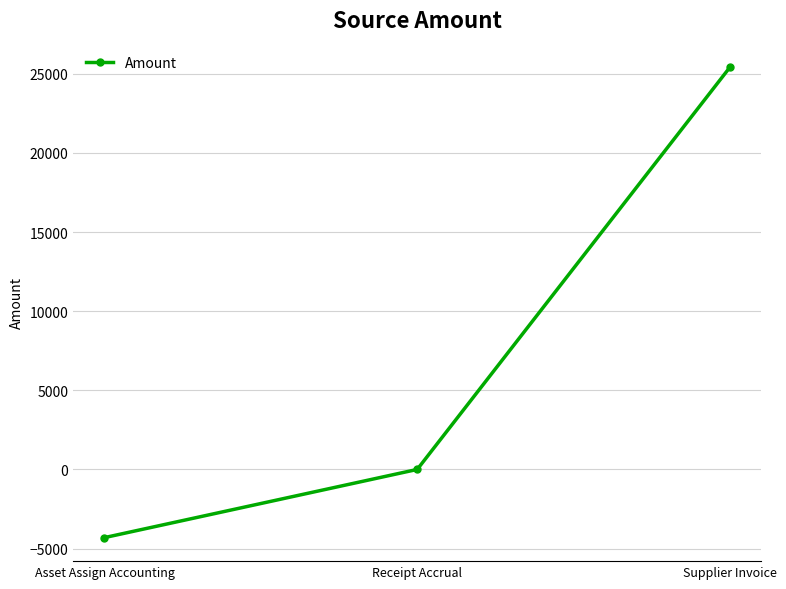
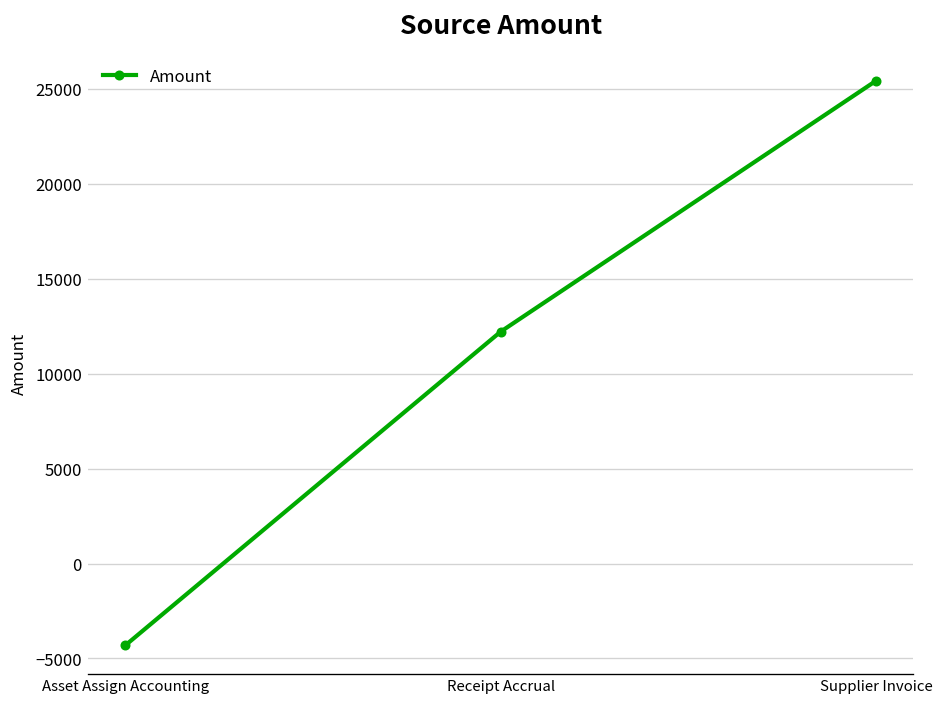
Receipt Accrual: 0 -> 12200
